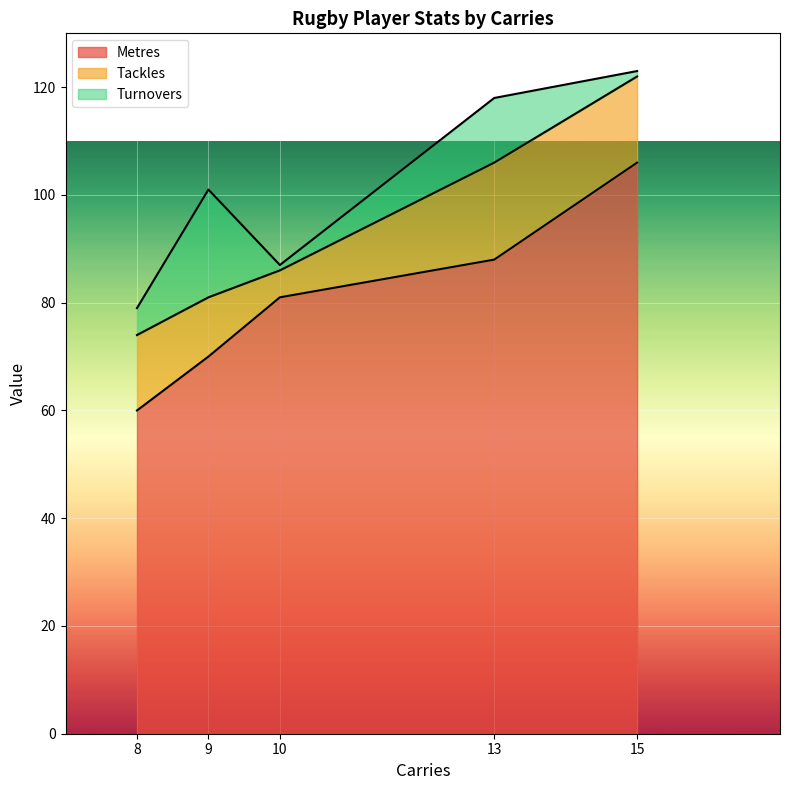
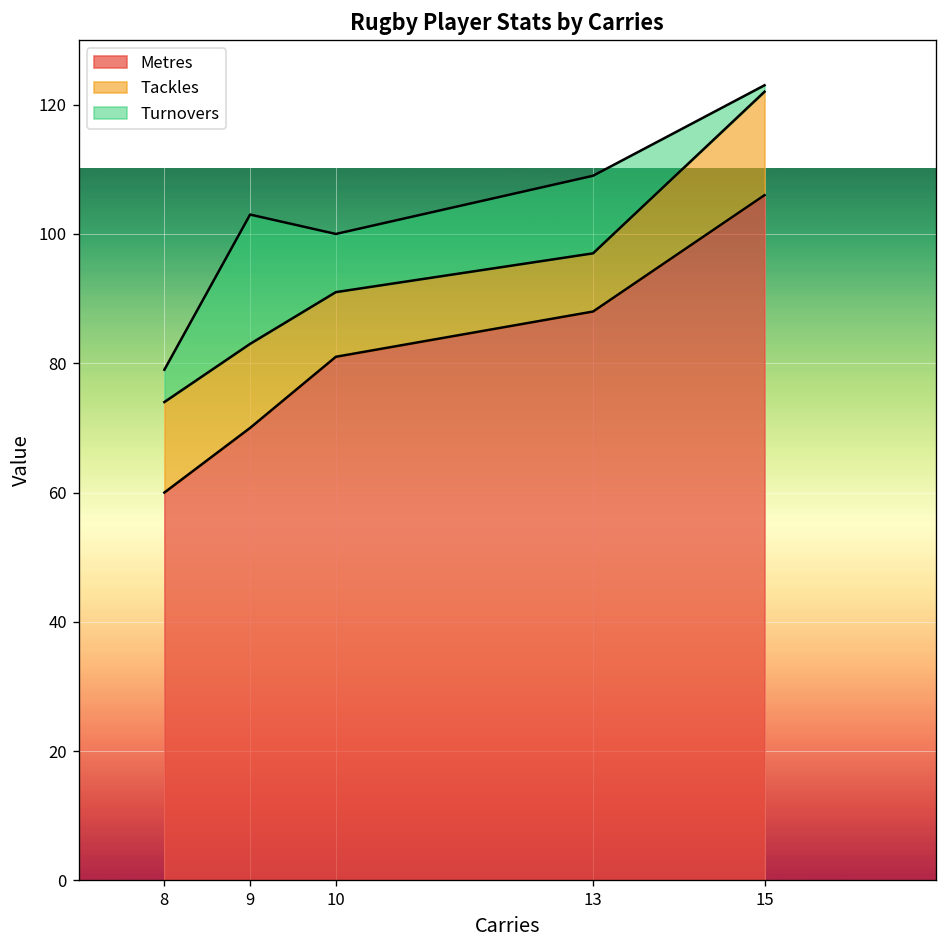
Tackles, 9: 11 -> 13
Tackles, 10: 5 -> 10
Turnovers, 10: 1 -> 9
Tackles, 13: 18 -> 9
